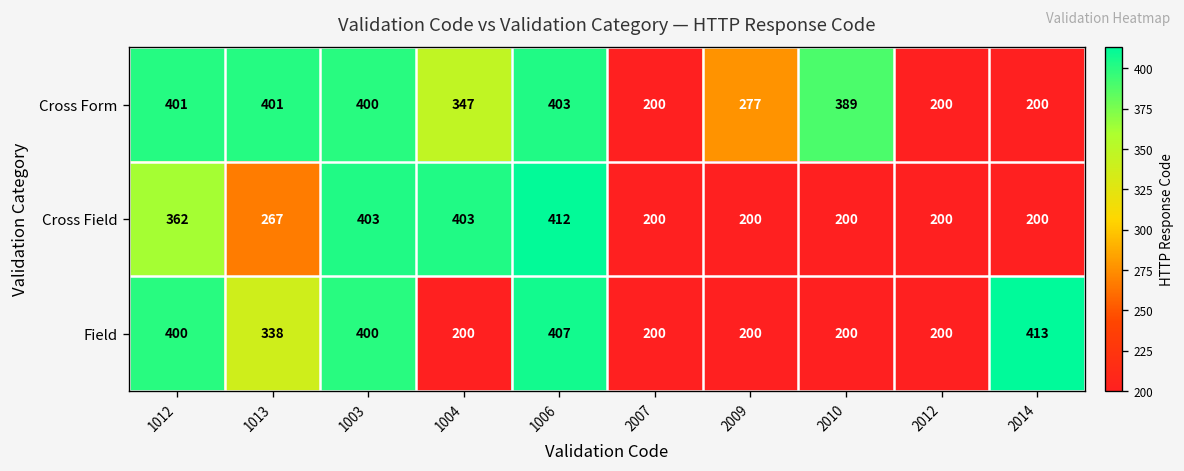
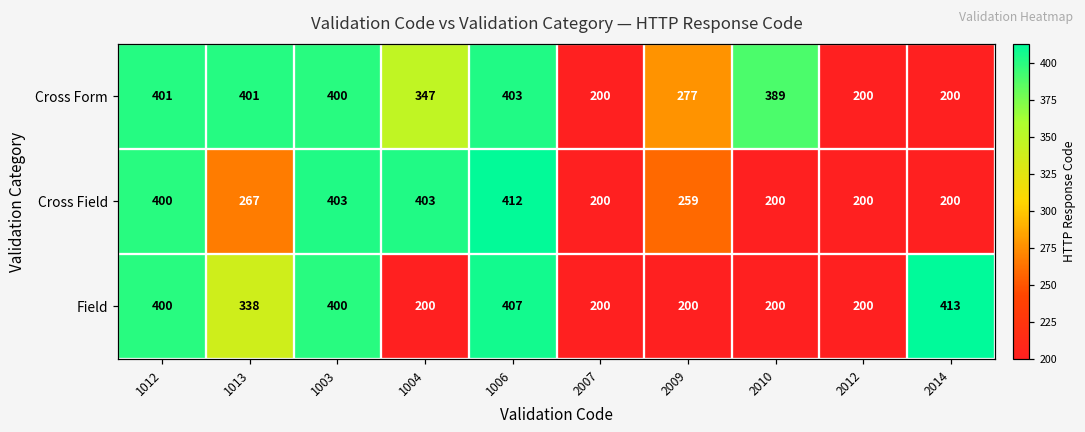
Cross Field, 1012: 362 -> 400
Cross Field, 2009: 200 -> 259
